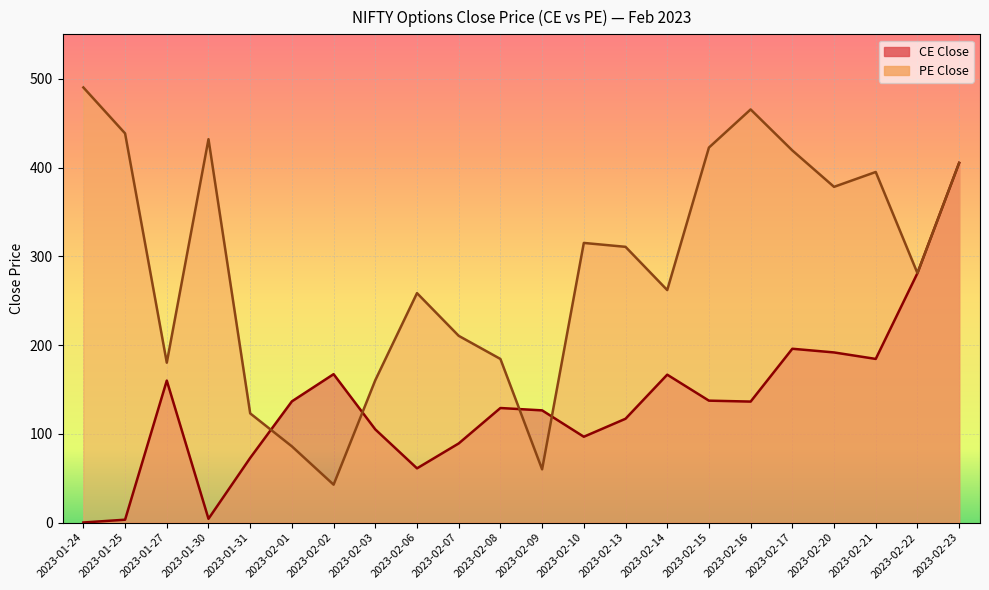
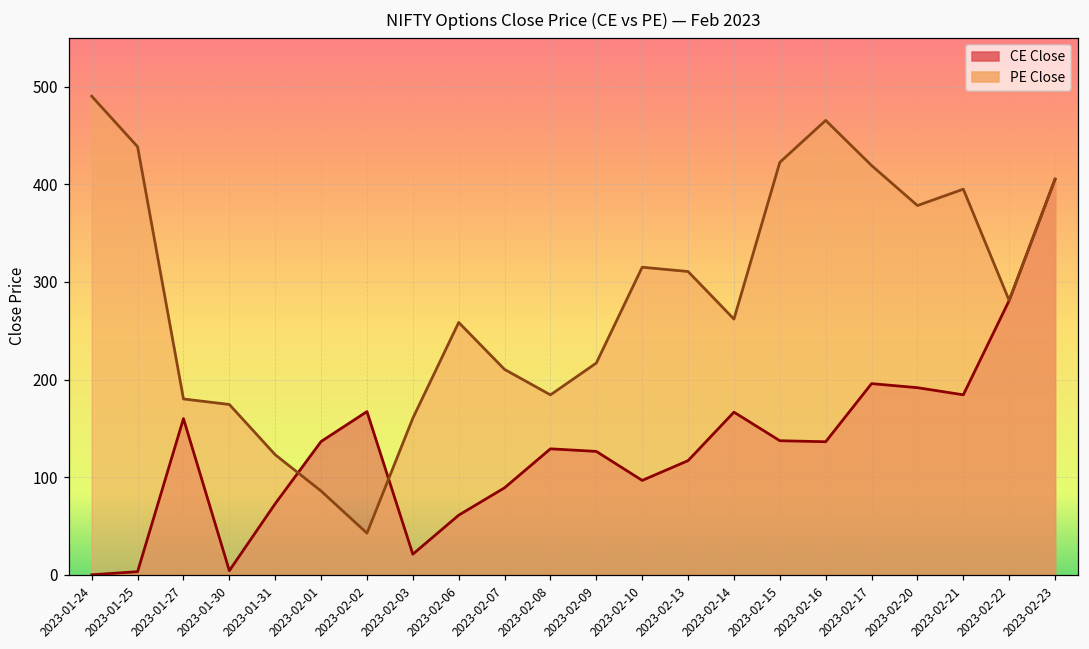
PE Close, 2023-01-30: 430 -> 170
CE Close, 2023-02-03: 110 -> 20
PE Close, 2023-02-09: 60 -> 220
